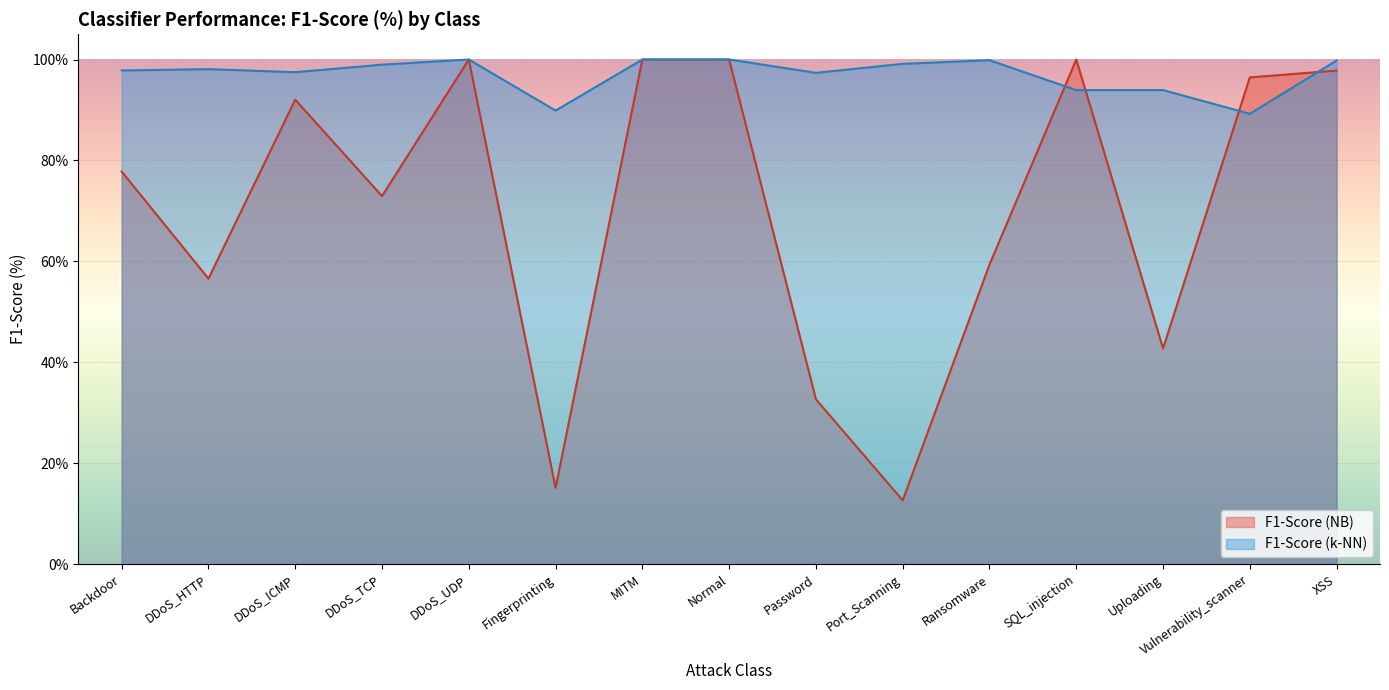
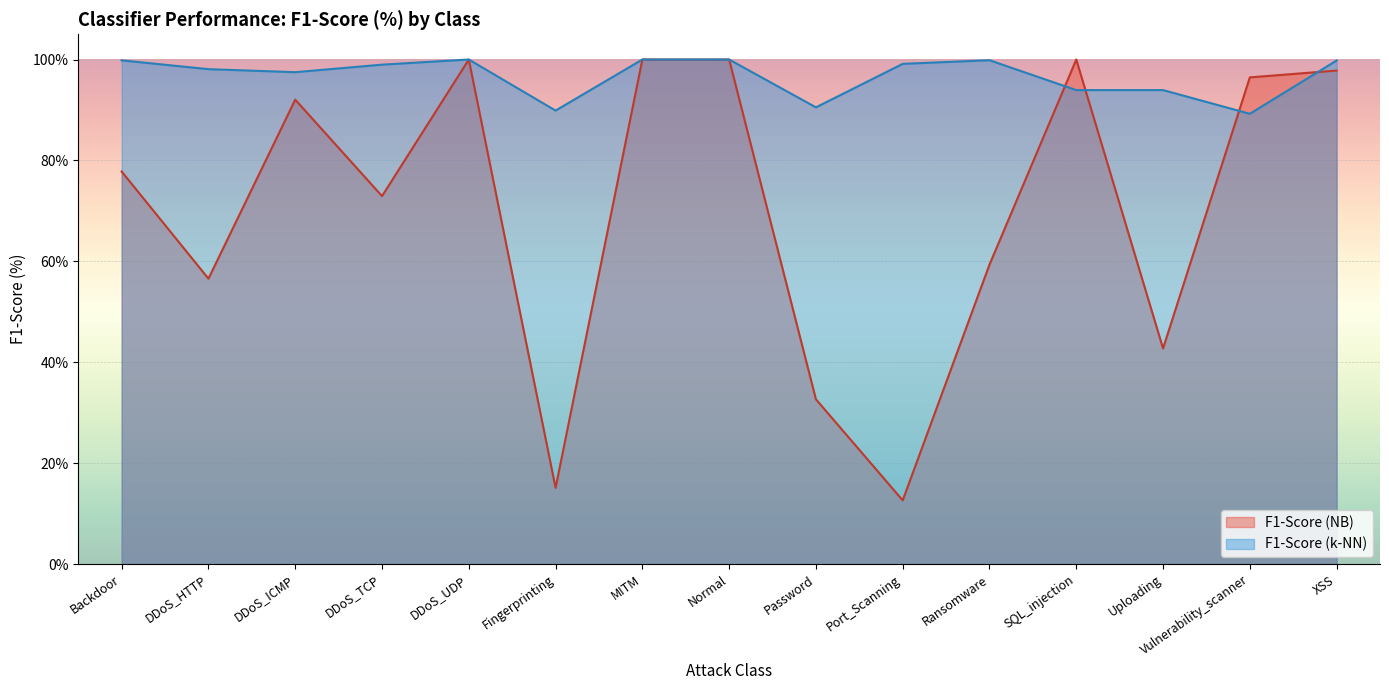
F1-Score (k-NN), Backdoor: 98% -> 100%
F1-Score (k-NN), Password: 97% -> 91%
